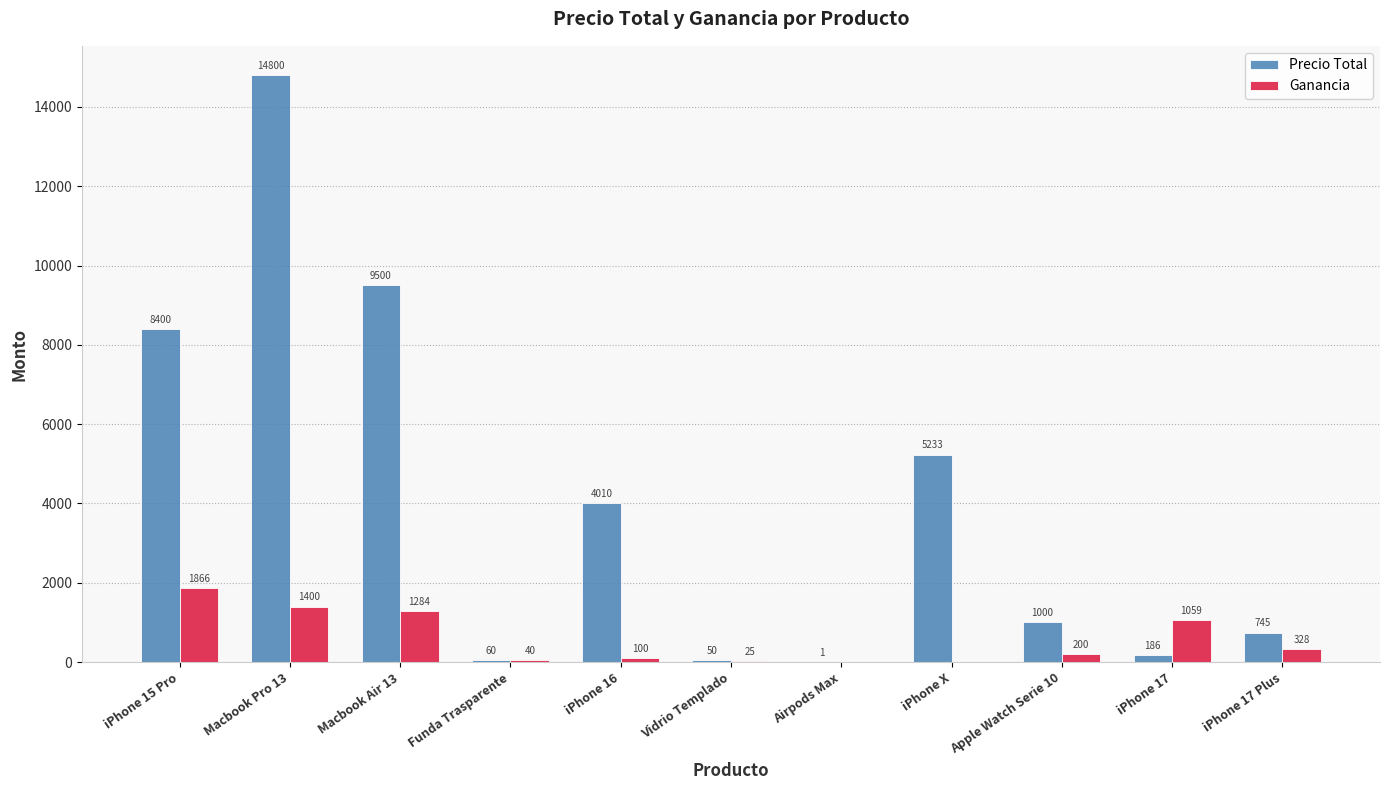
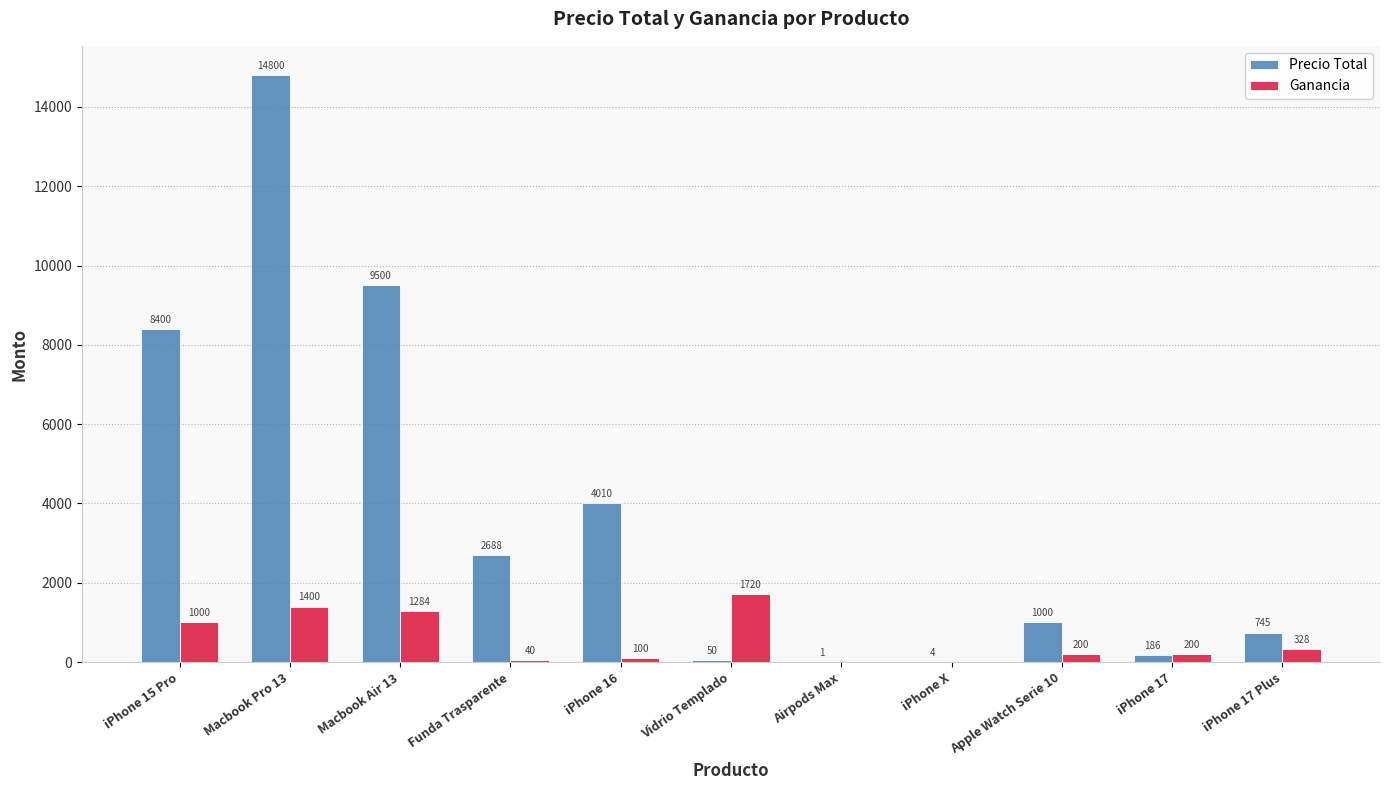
Ganancia, iPhone 15 Pro: 1866 -> 1000
Precio Total, Funda Trasparente: 60 -> 2688
Ganancia, Vidrio Templado: 25 -> 1720
Precio Total, iPhone X: 5233 -> 4
Ganancia, iPhone 17: 1059 -> 200
